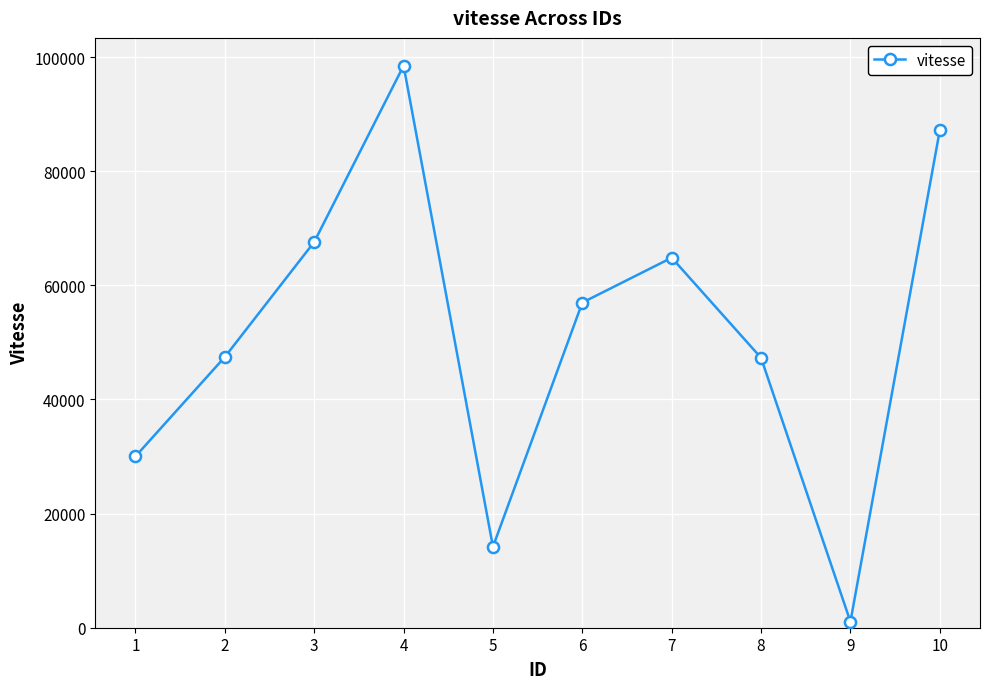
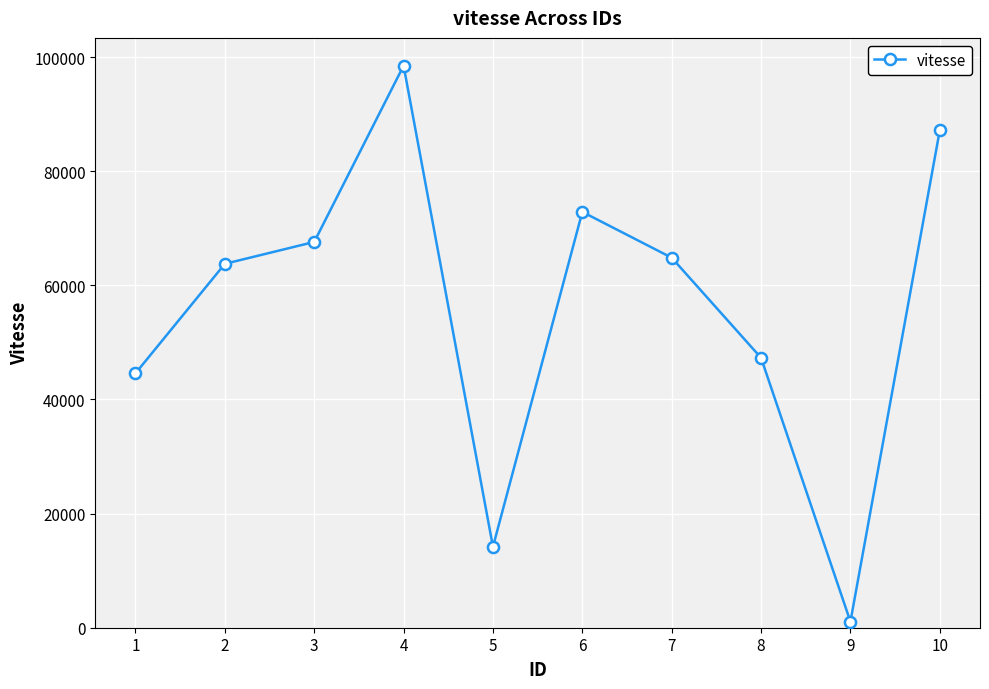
1: 30000 -> 45000
2: 47000 -> 64000
6: 57000 -> 73000
